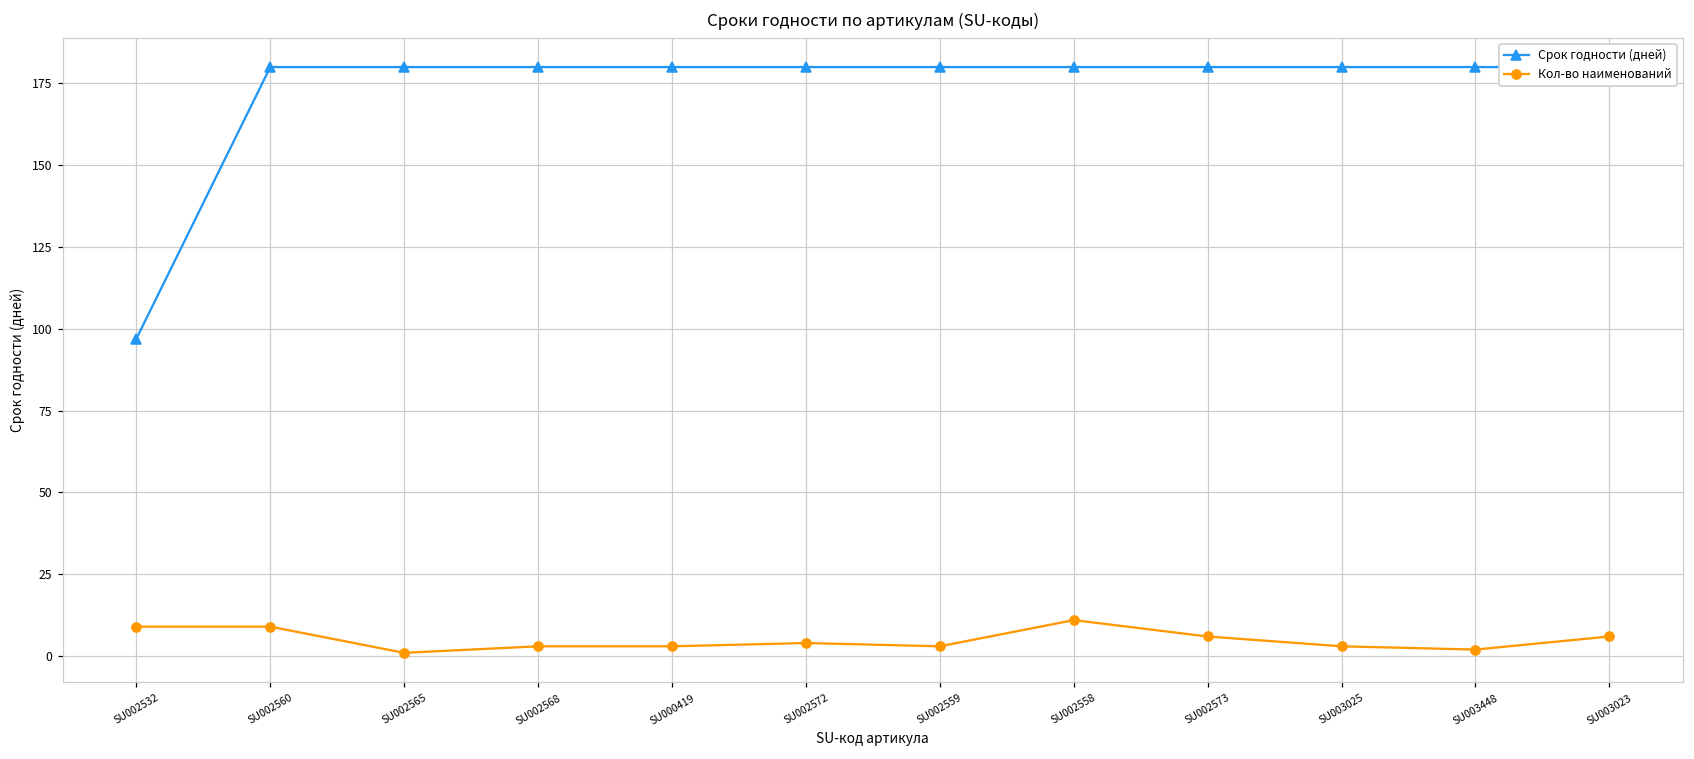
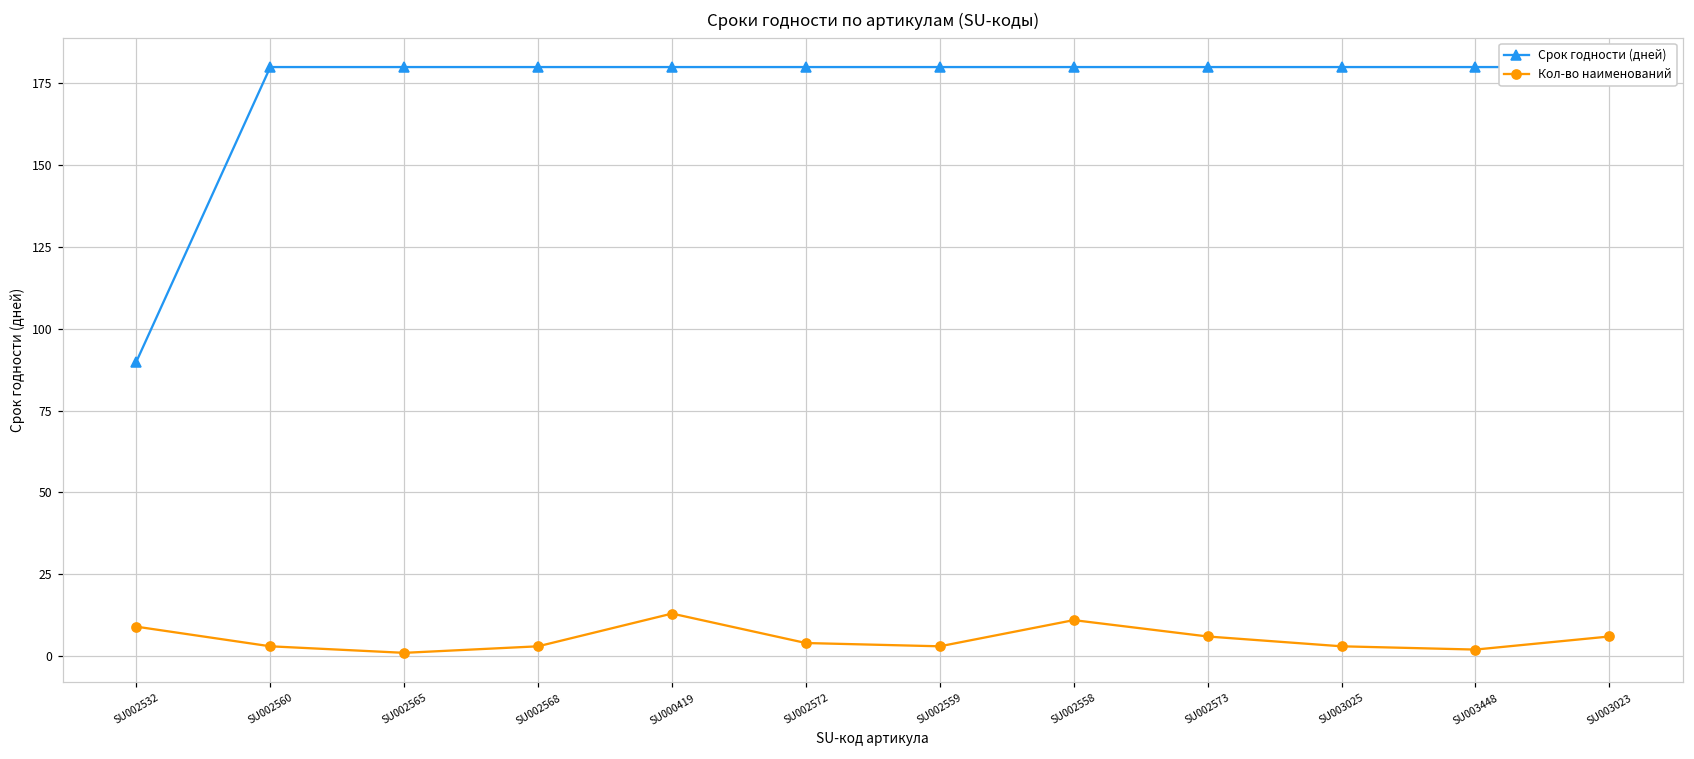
Срок годности (дней), SU002532: 97 -> 90
Кол-во наименований, SU002560: 9 -> 3
Кол-во наименований, SU000419: 3 -> 13
